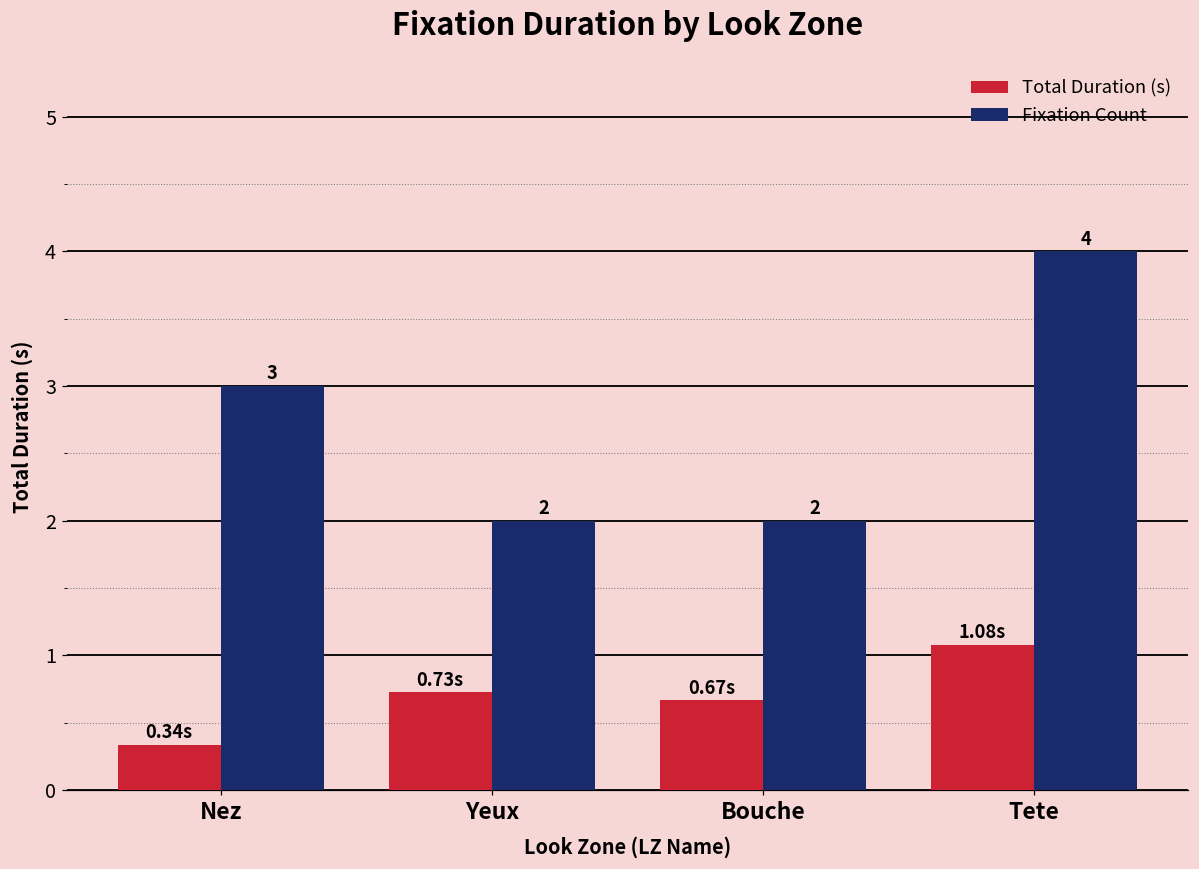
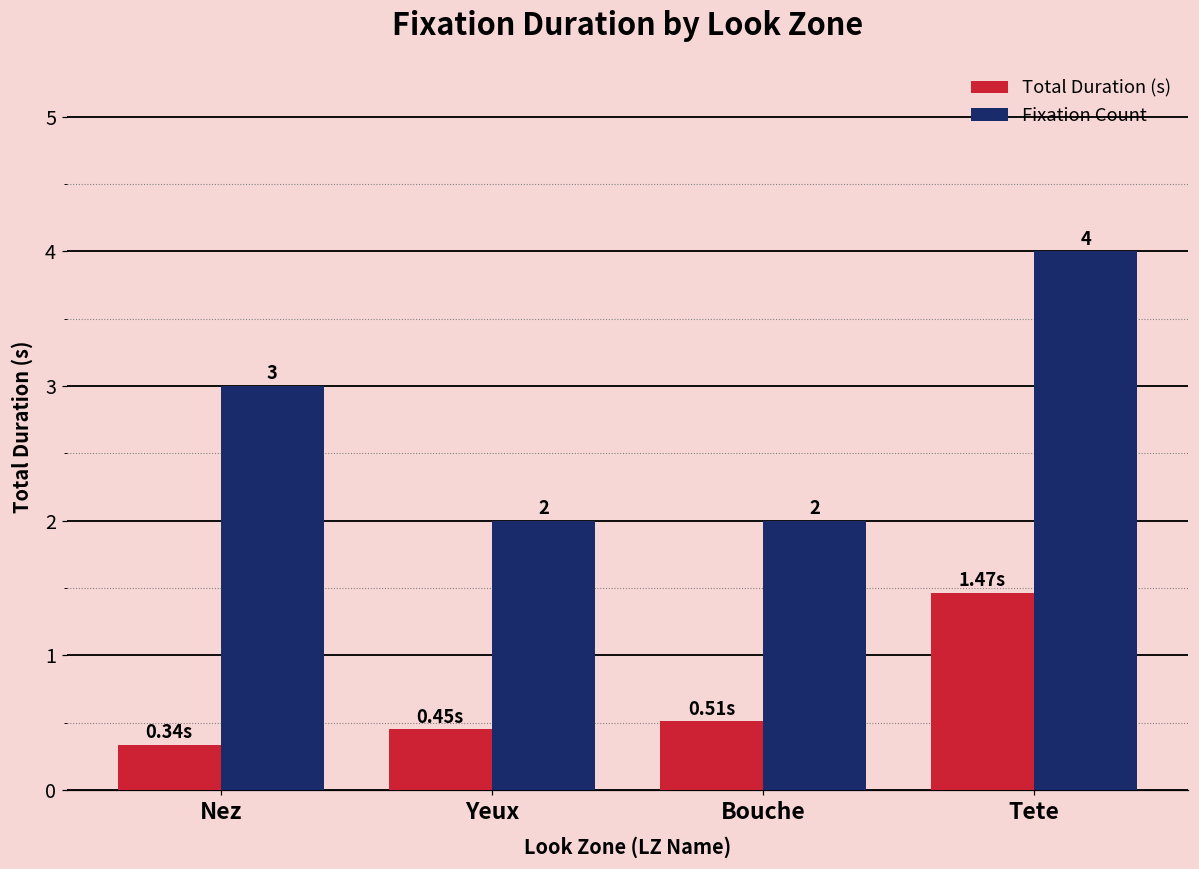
Total Duration (s), Yeux: 0.73s -> 0.45s
Total Duration (s), Bouche: 0.67s -> 0.51s
Total Duration (s), Tete: 1.08s -> 1.47s
